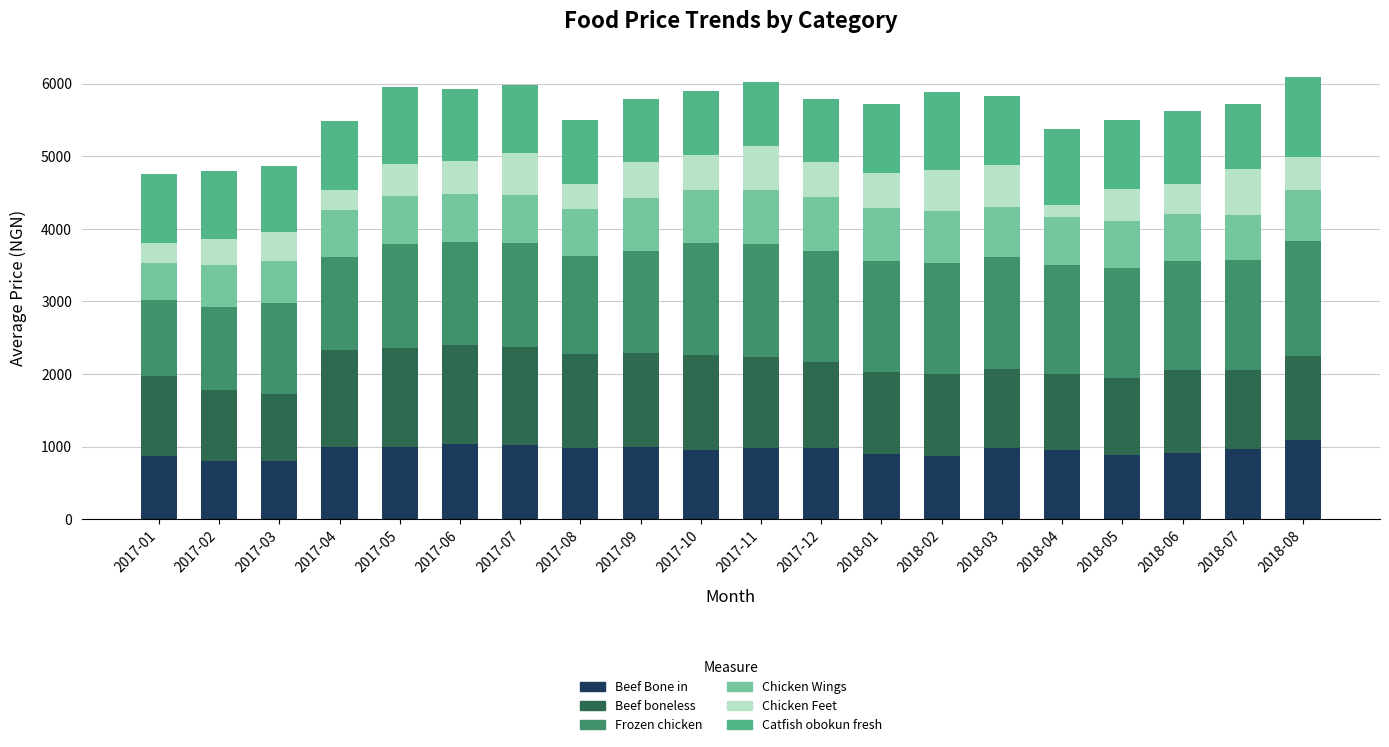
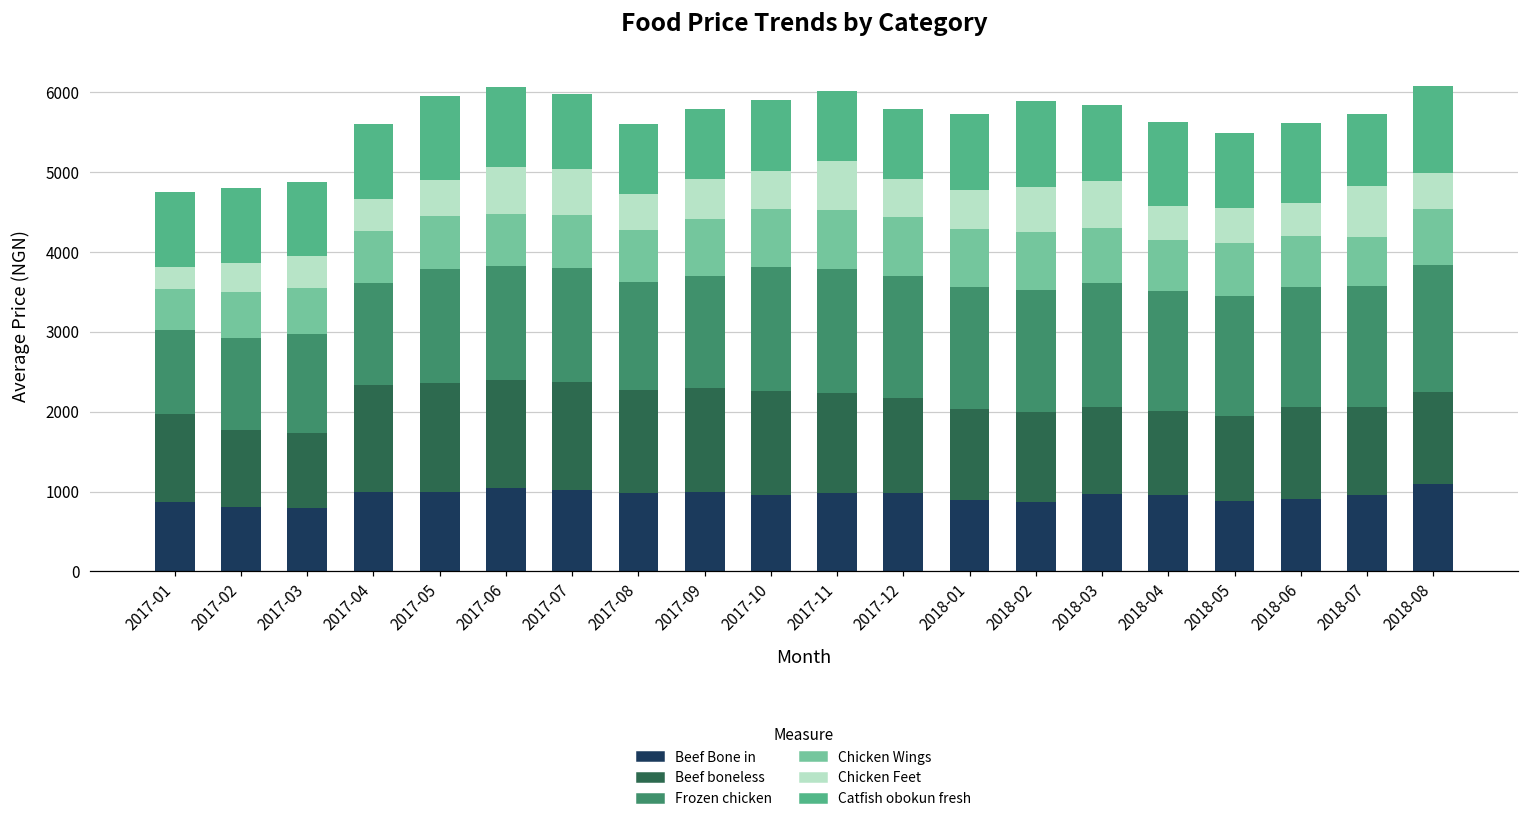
Chicken Feet, 2017-04: 300 -> 400
Chicken Feet, 2017-06: 500 -> 600
Chicken Feet, 2017-08: 300 -> 400
Chicken Feet, 2018-04: 200 -> 400
